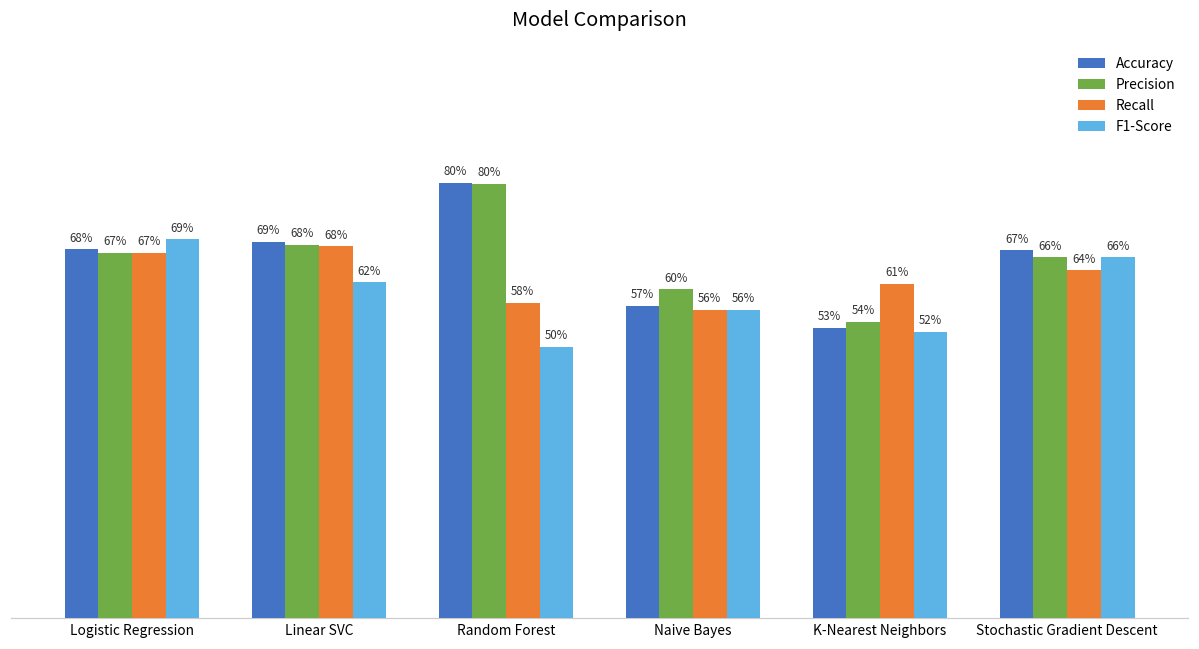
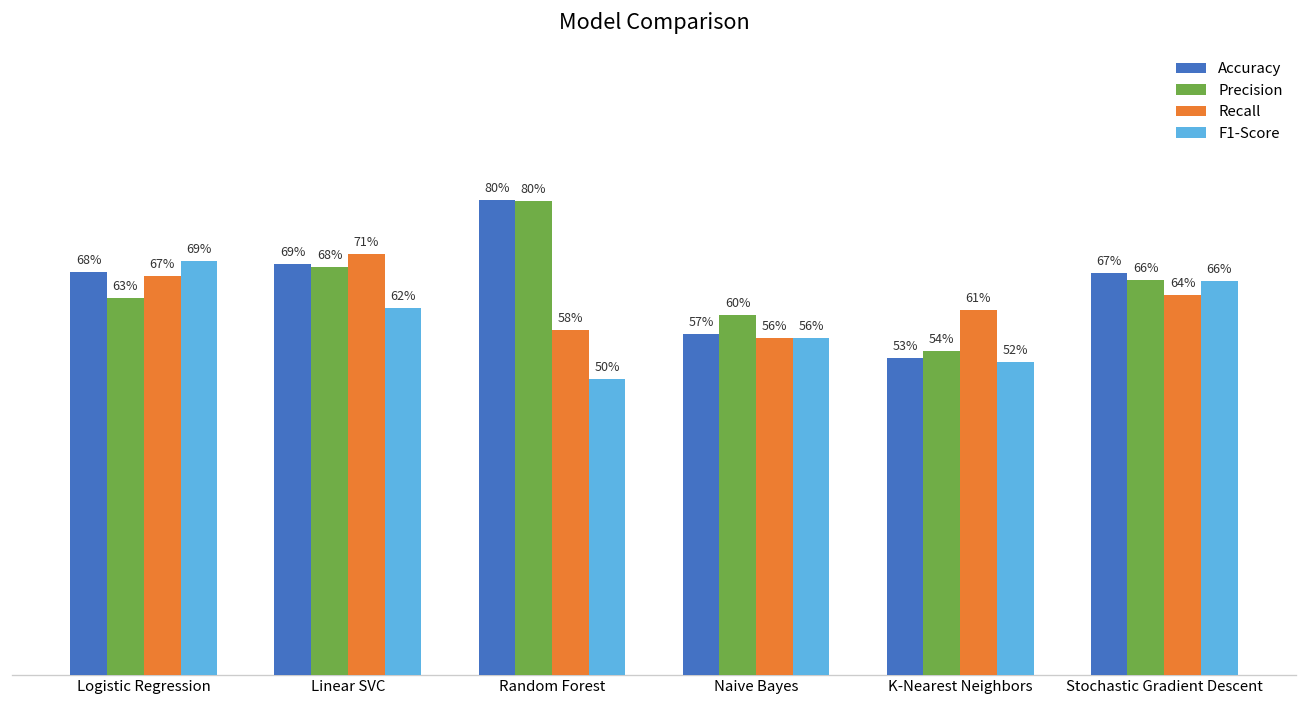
Precision, Logistic Regression: 67% -> 63%
Recall, Linear SVC: 68% -> 71%
